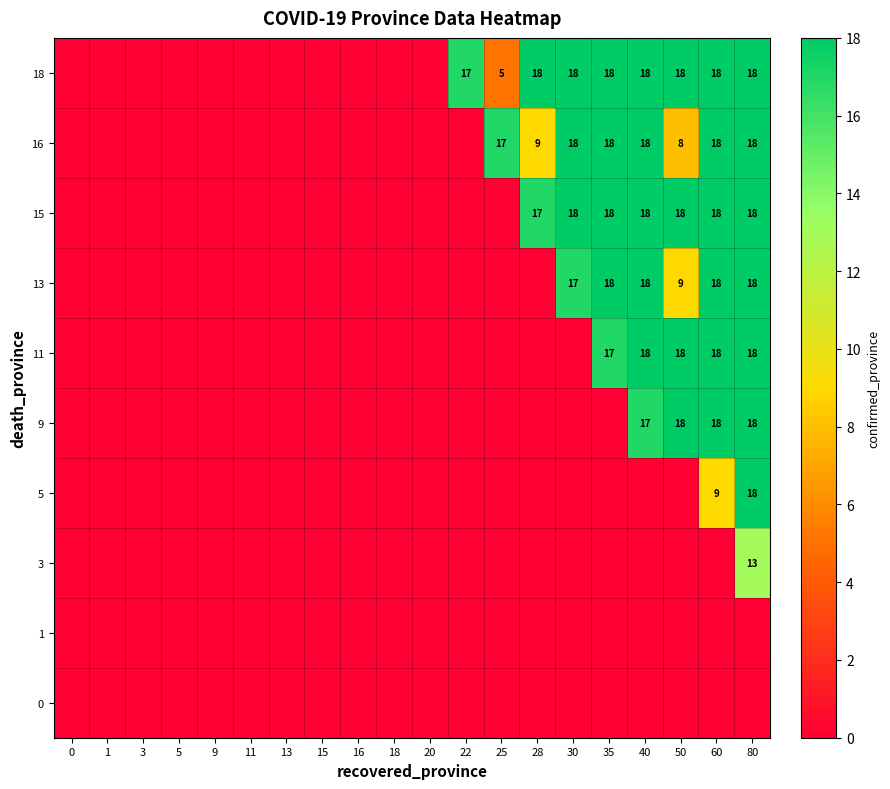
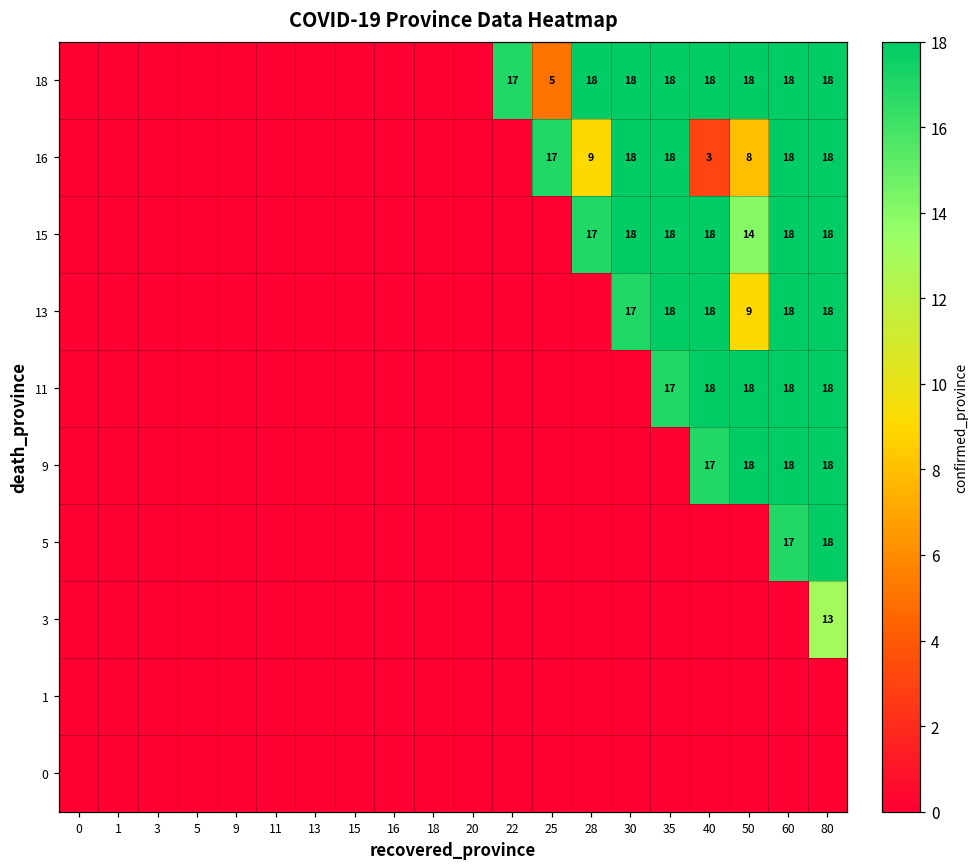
16, 40: 18 -> 3
15, 50: 18 -> 14
5, 60: 9 -> 17
